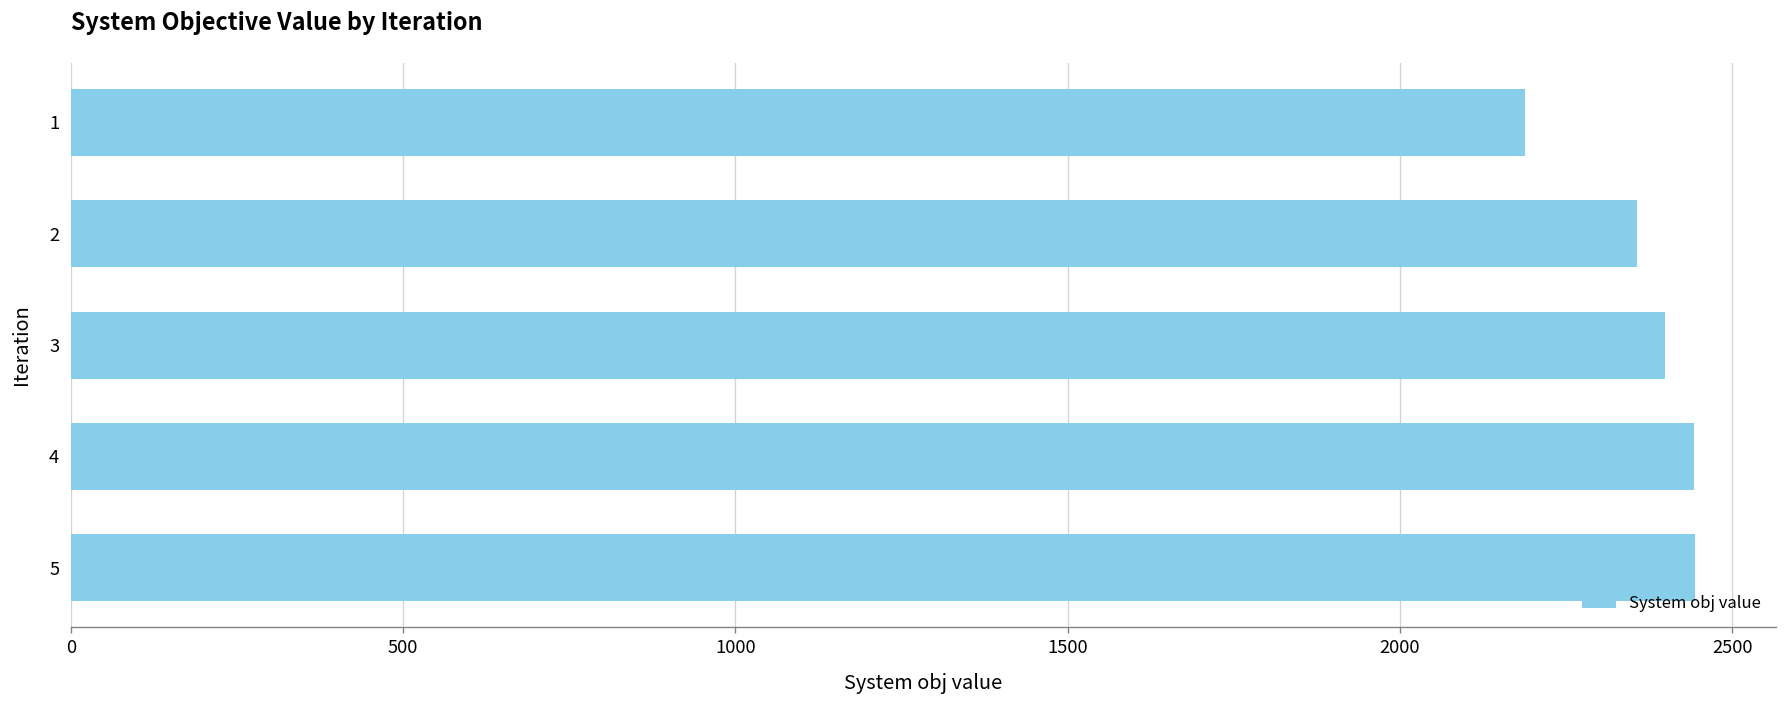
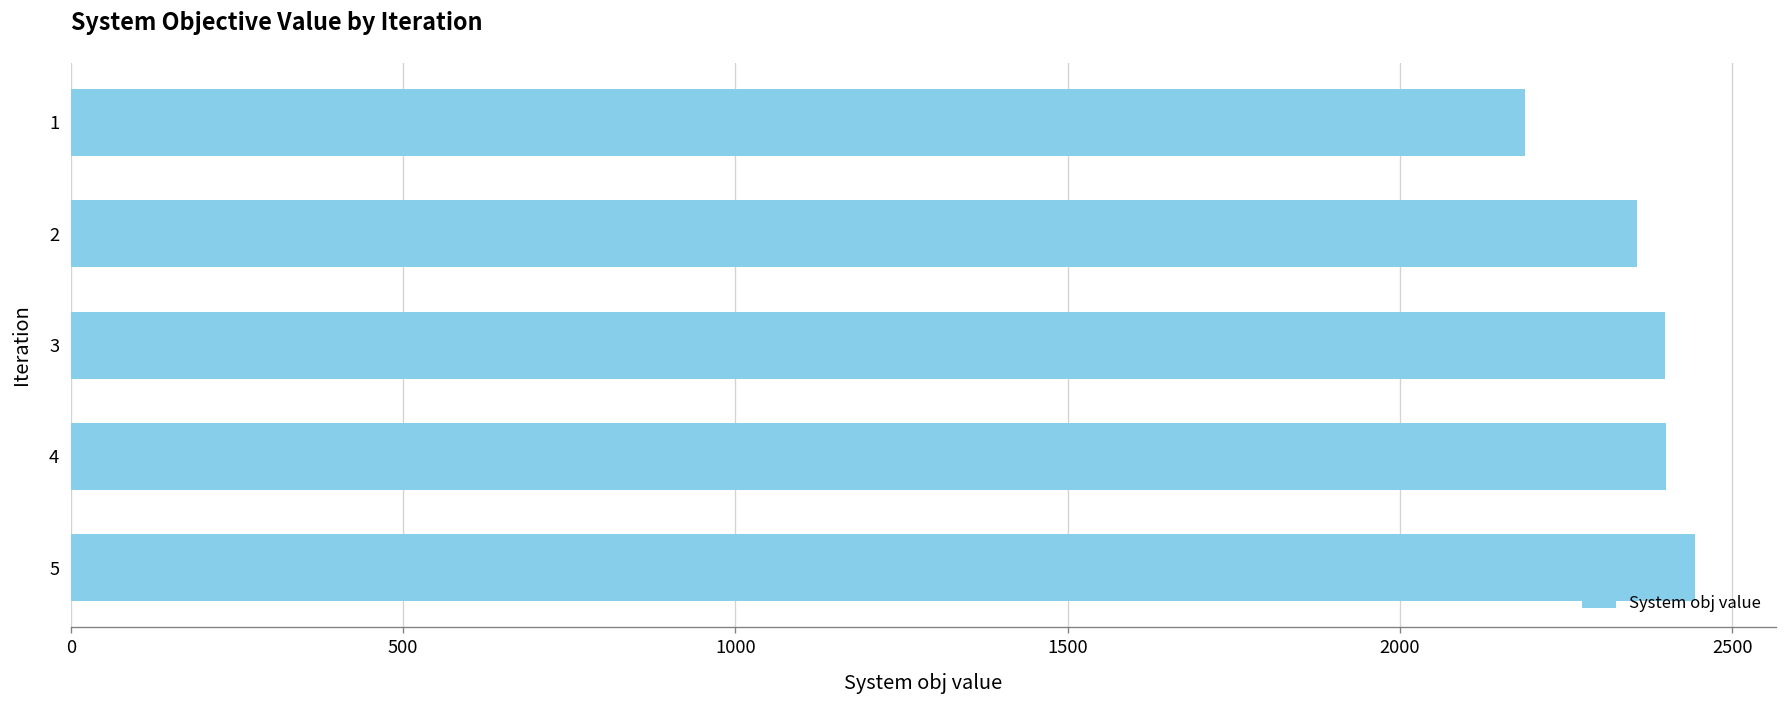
4: 2440 -> 2400
